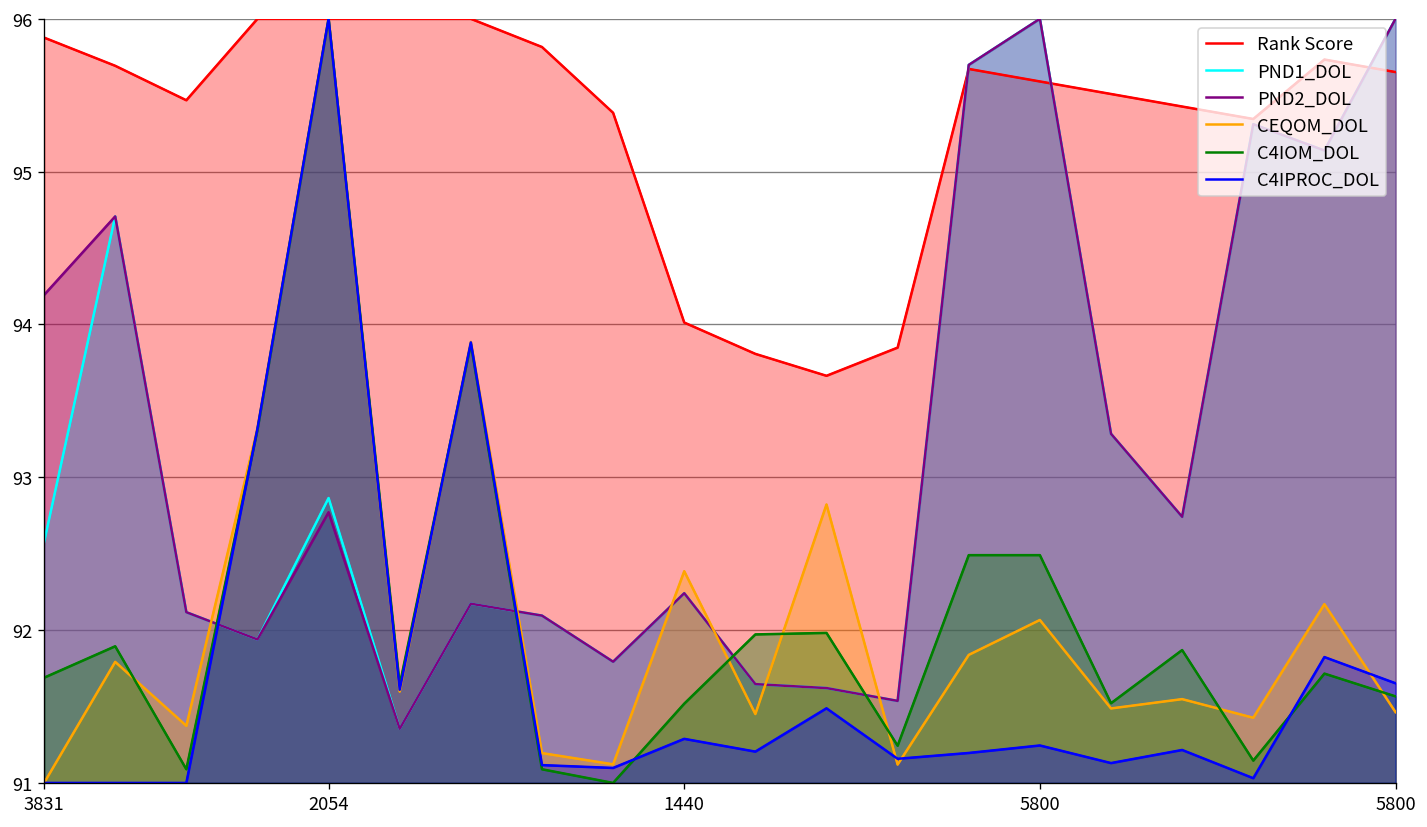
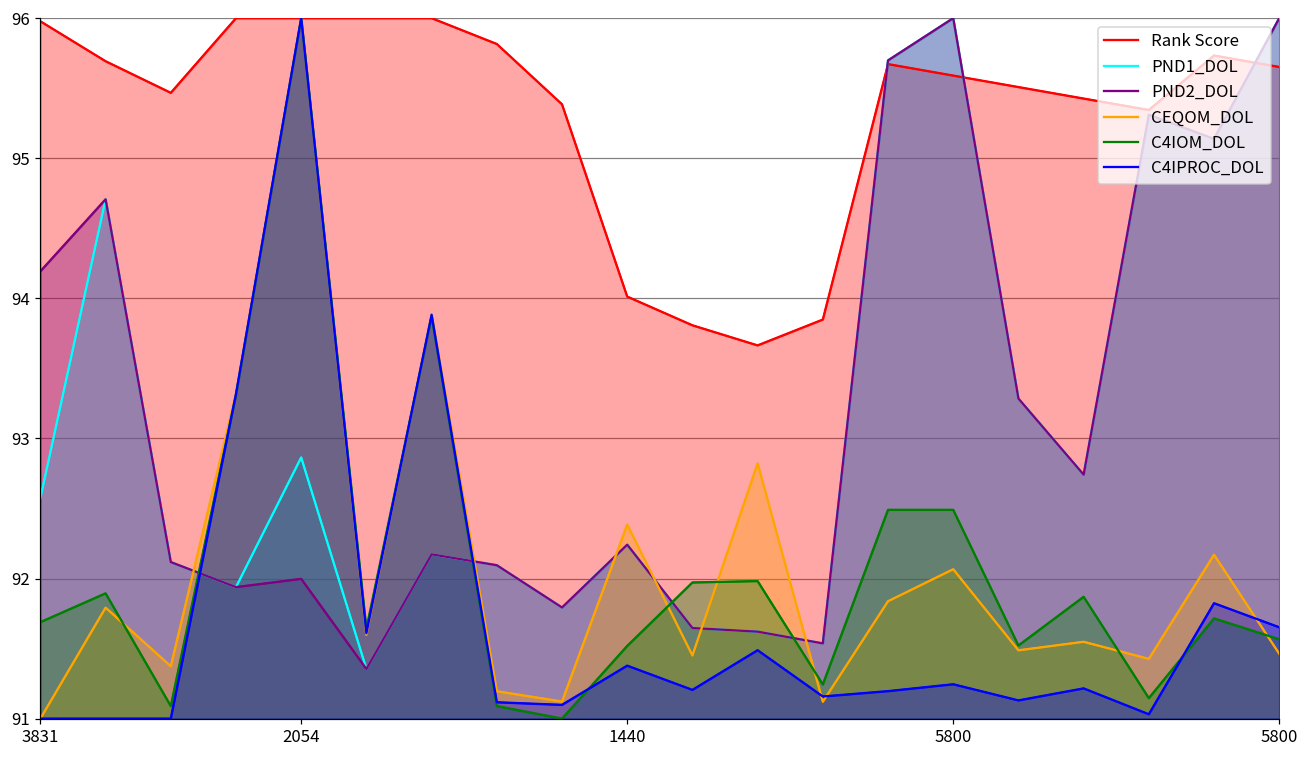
Rank Score, 3831: 95.88 -> 95.98
PND2_DOL, 2054: 92.77 -> 92.00
C4IPROC_DOL, 1440: 91.29 -> 91.38
